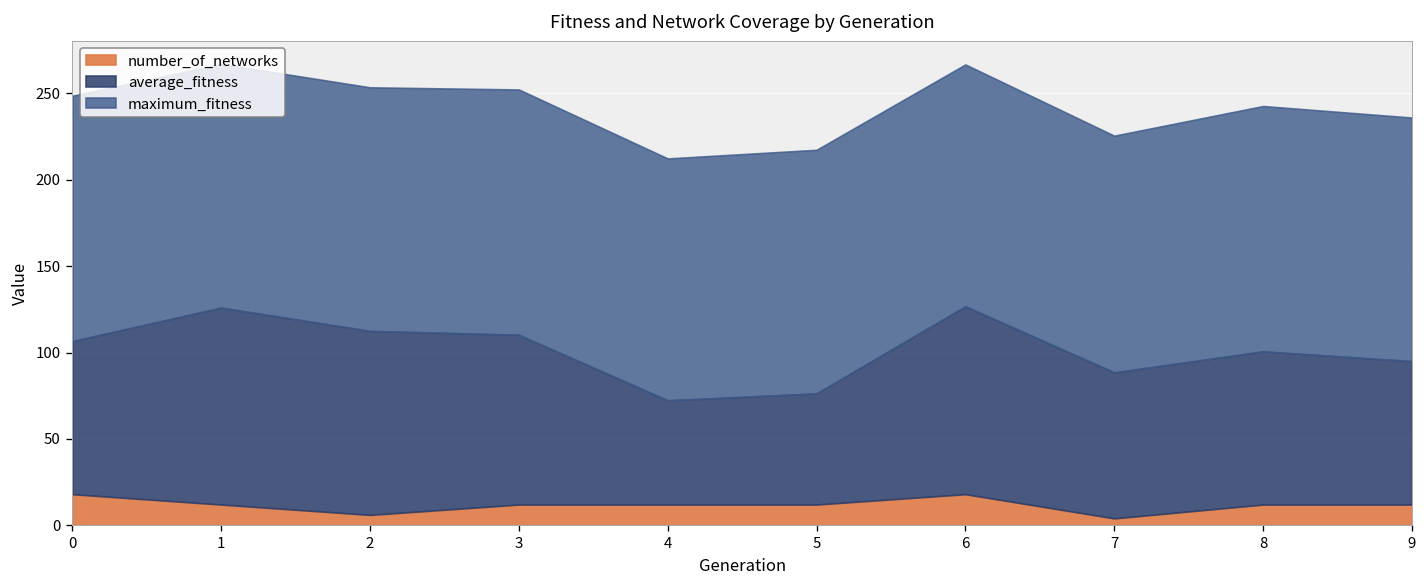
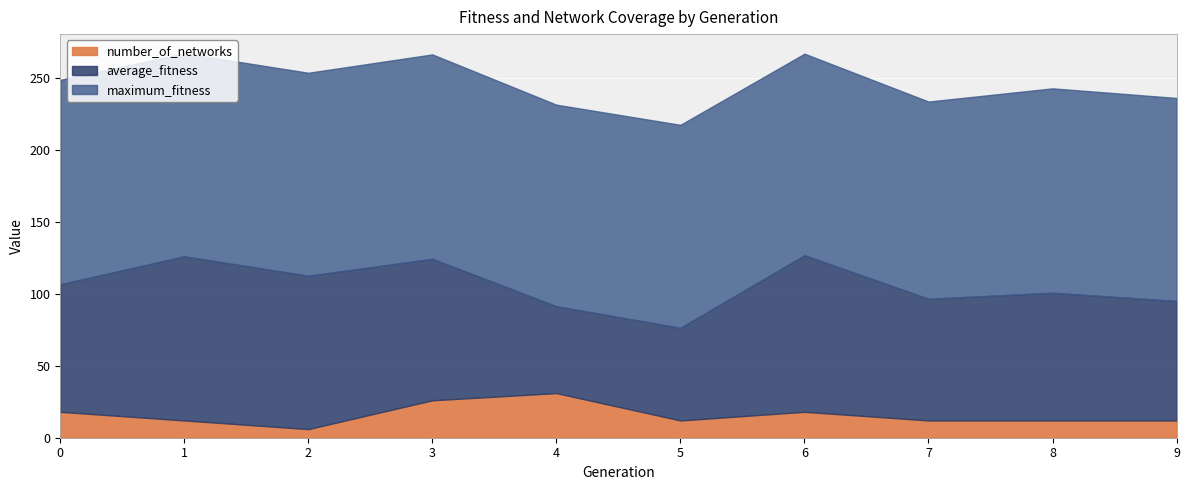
number_of_networks, 3: 12 -> 26
number_of_networks, 4: 12 -> 31
number_of_networks, 7: 4 -> 12
